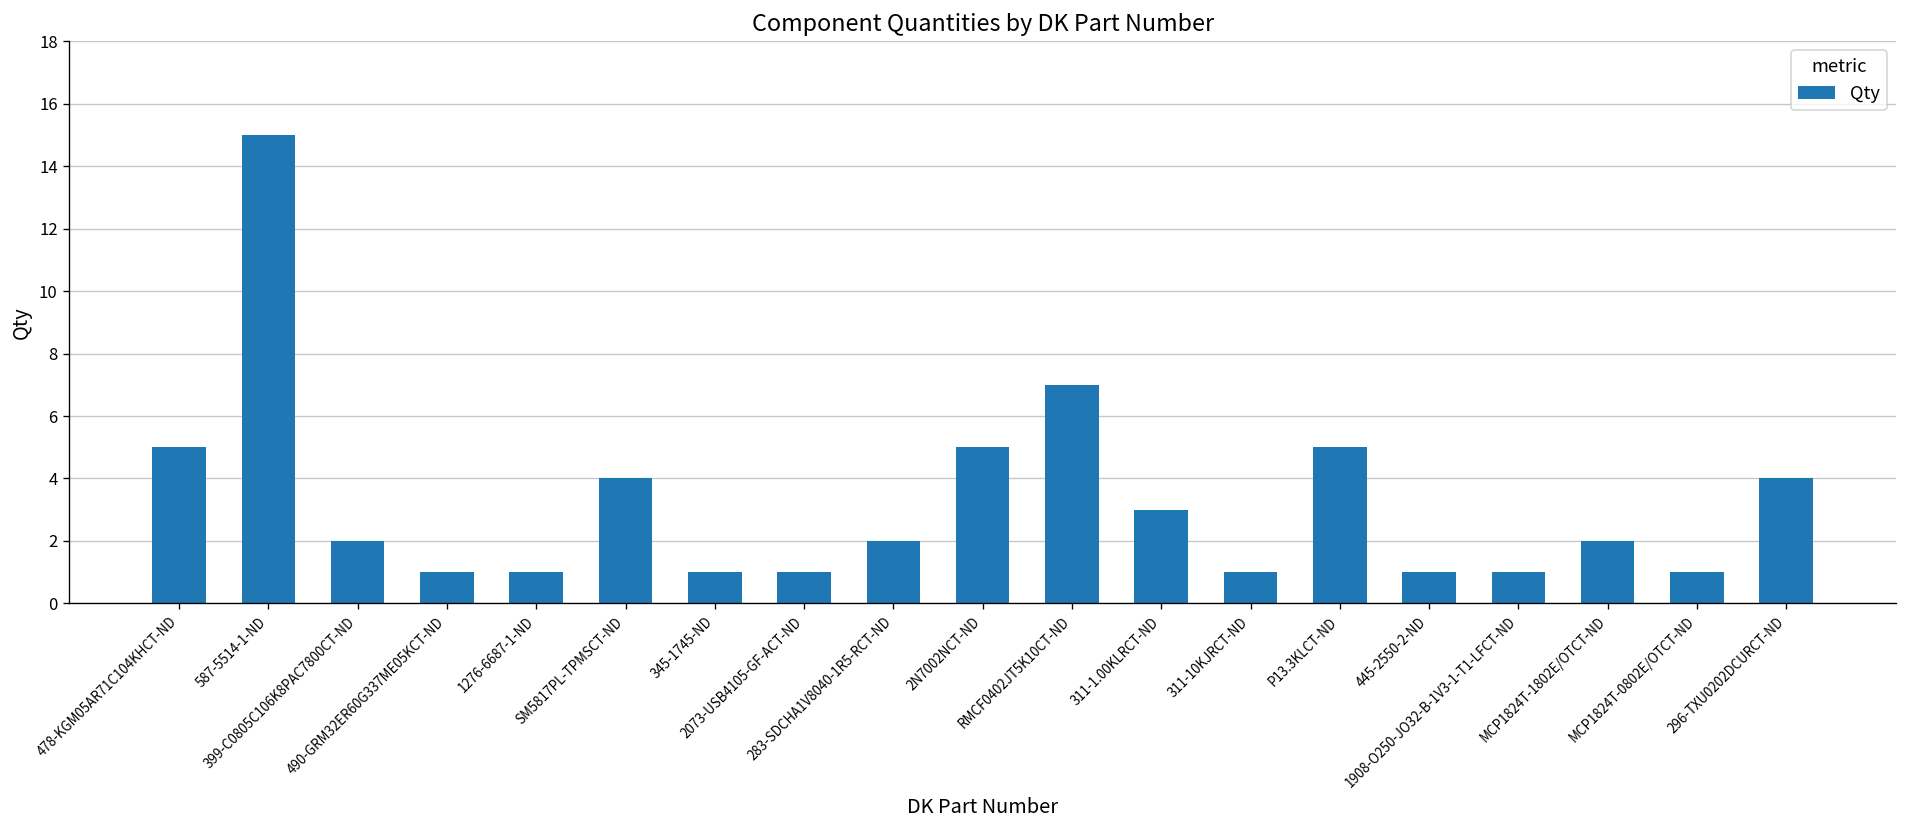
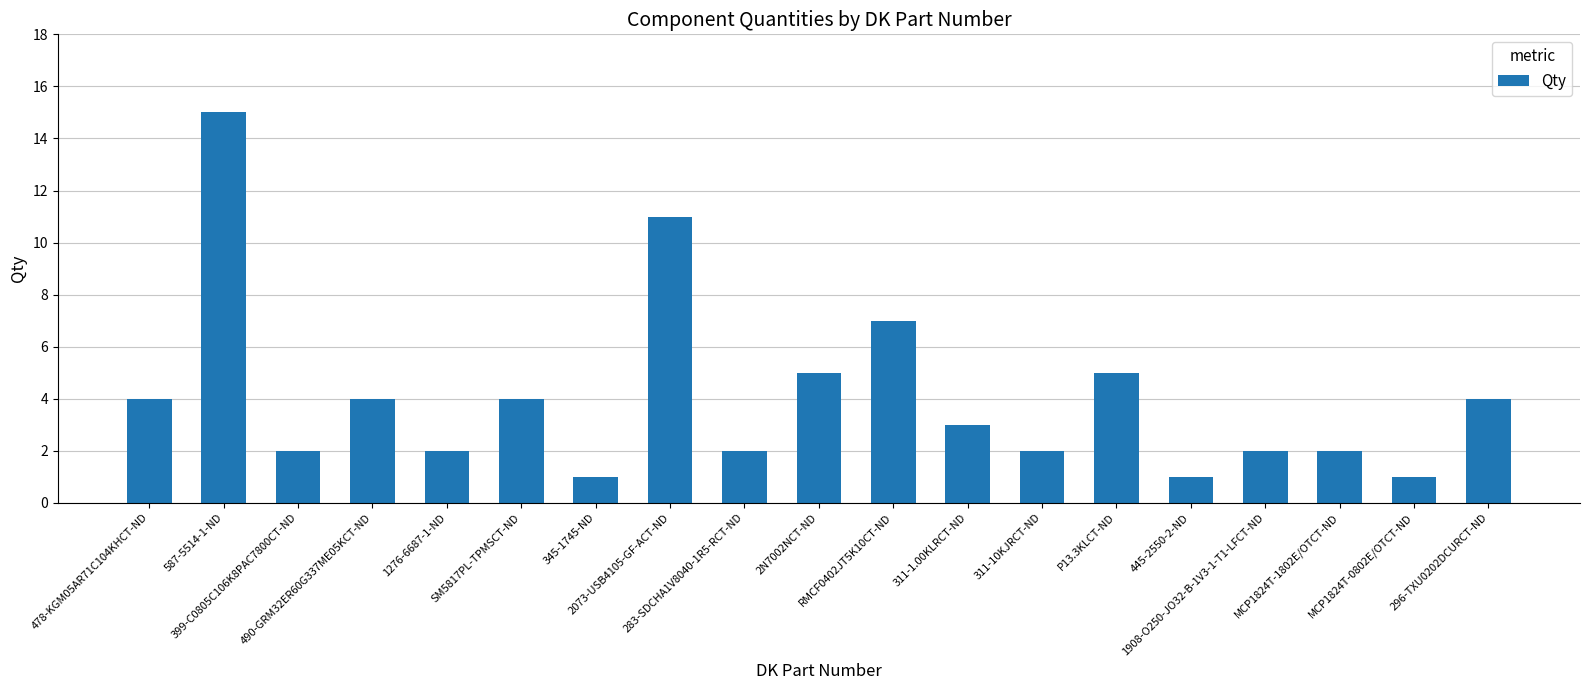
478-KGM05AR71C104KHCT-ND: 5 -> 4
490-GRM32ER60G337ME05KCT-ND: 1 -> 4
1276-6687-1-ND: 1 -> 2
2073-USB4105-GF-ACT-ND: 1 -> 11
311-10KJRCT-ND: 1 -> 2
1908-O250-JO32-B-1V3-1-T1-LFCT-ND: 1 -> 2
